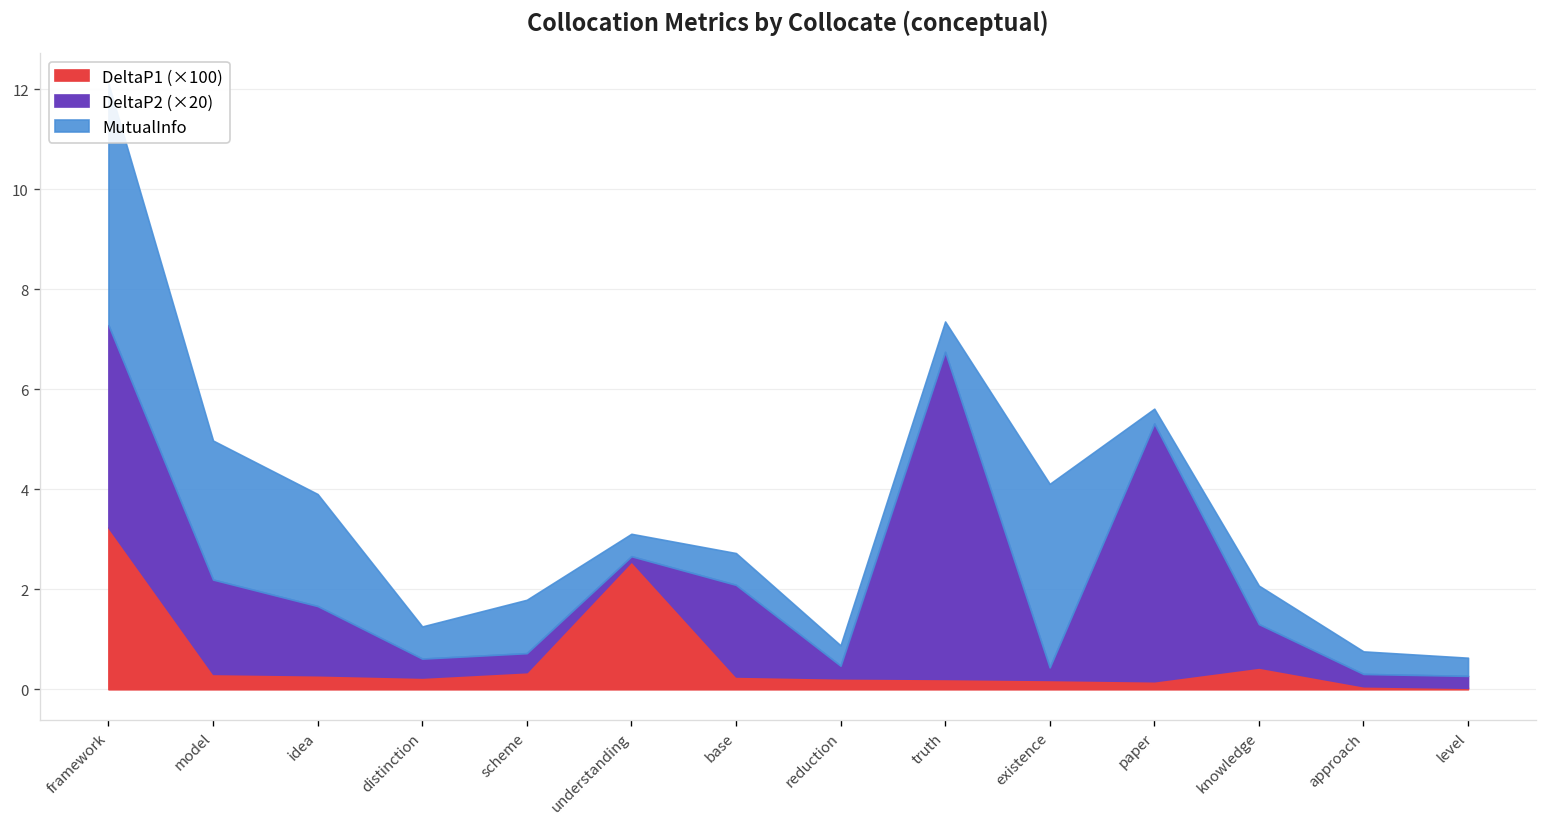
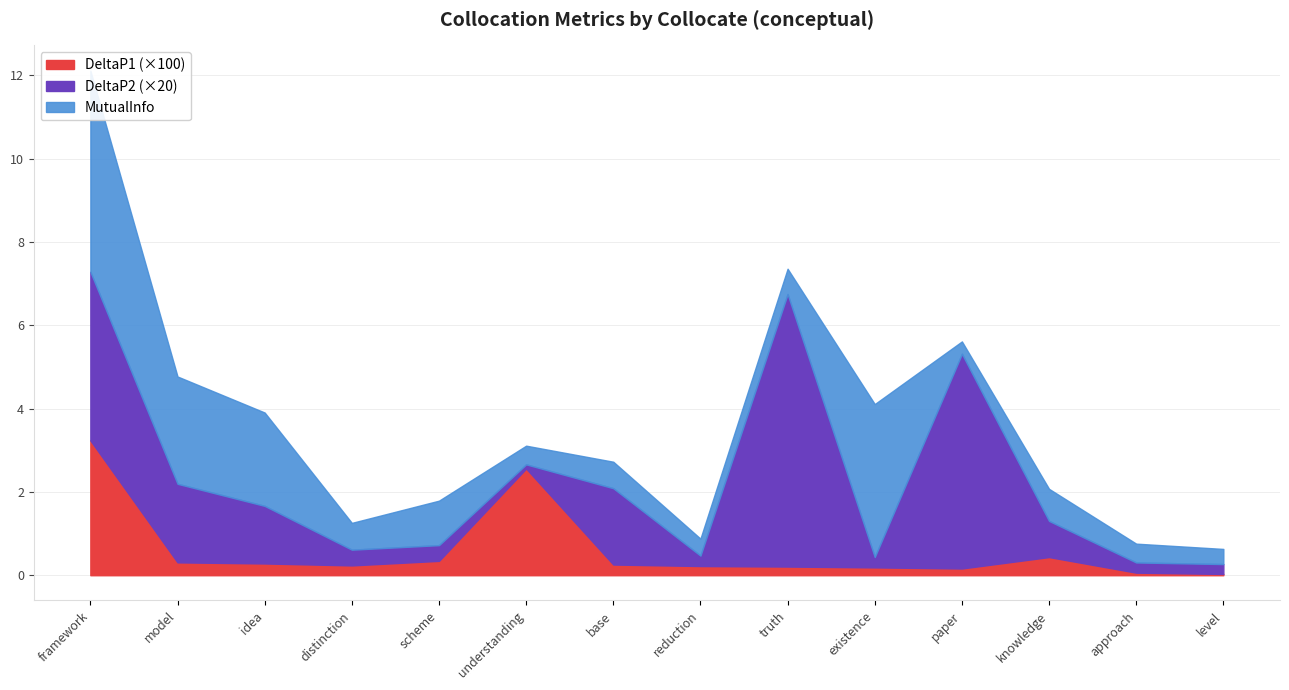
MutualInfo, model: 2.8 -> 2.6
